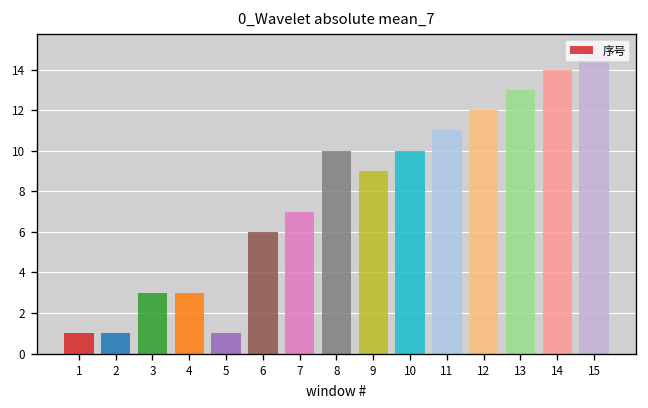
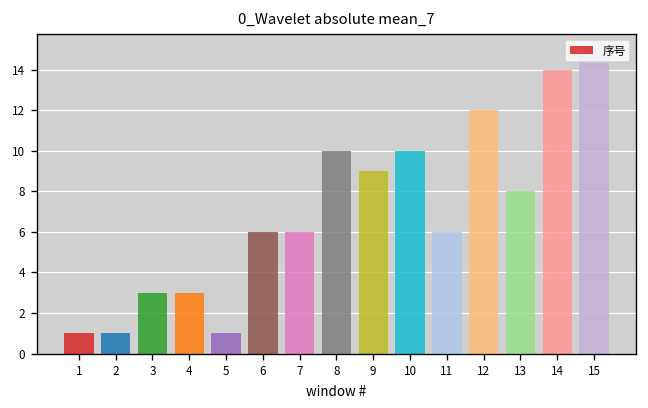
7: 7 -> 6
11: 11 -> 6
13: 13 -> 8
